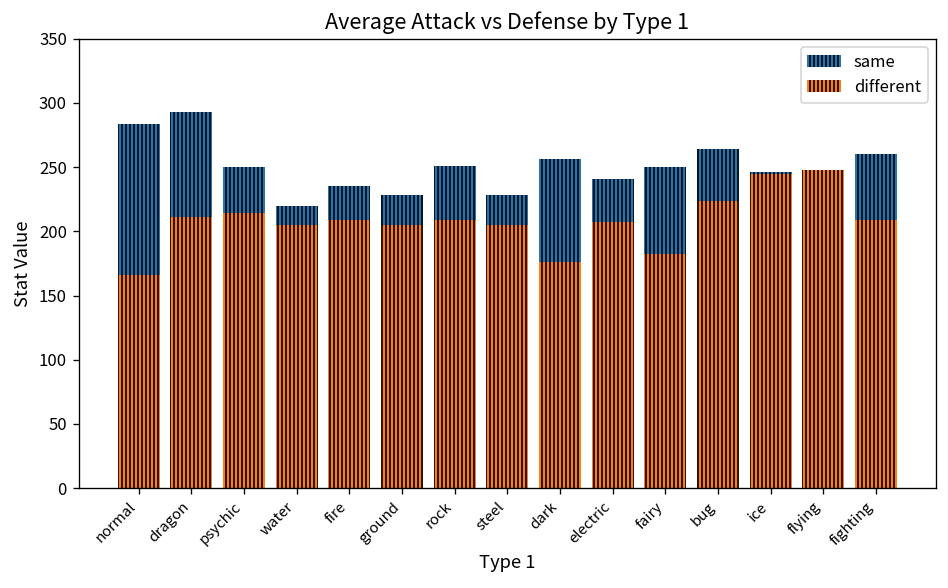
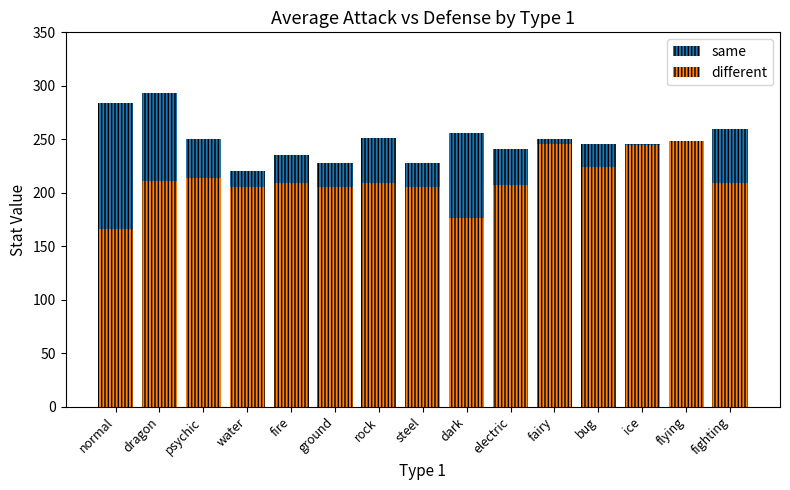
different, fairy: 182 -> 246
same, bug: 264 -> 246
